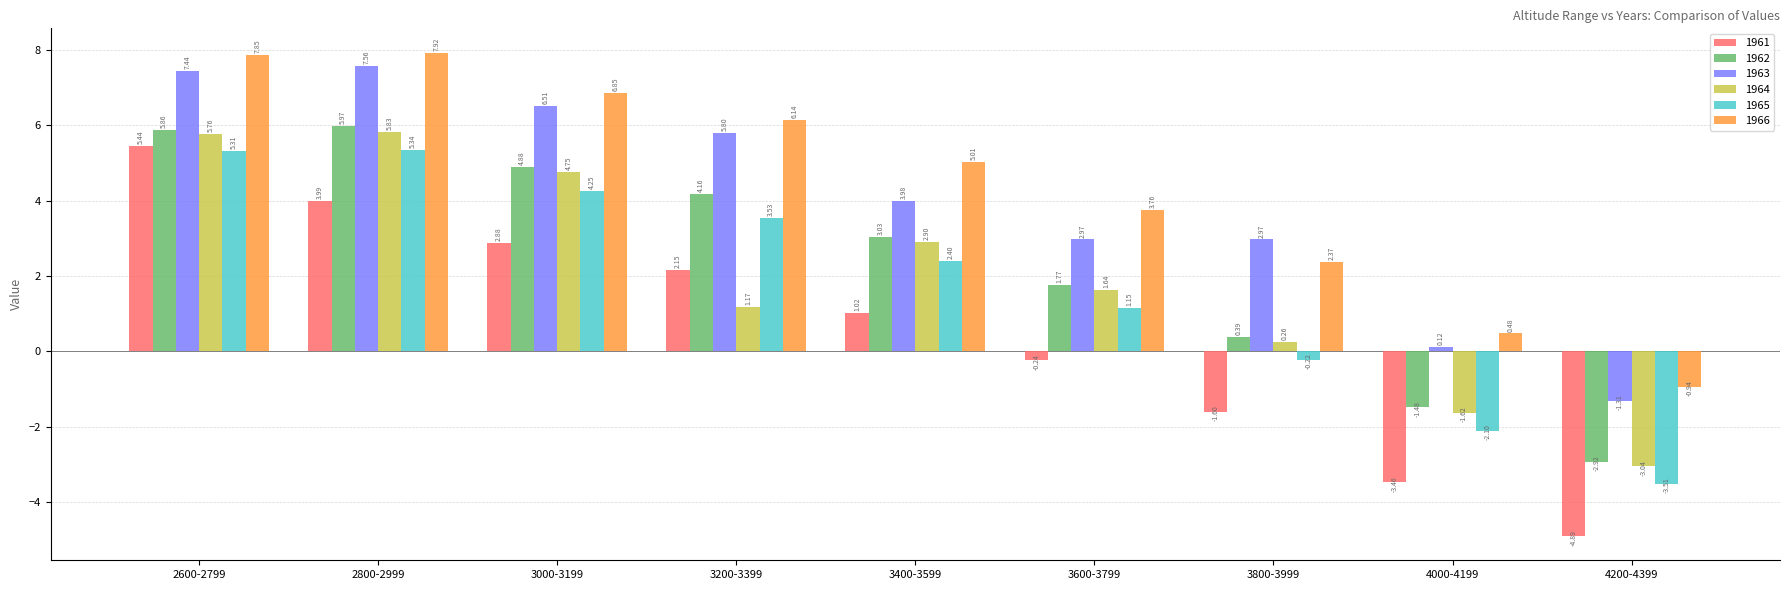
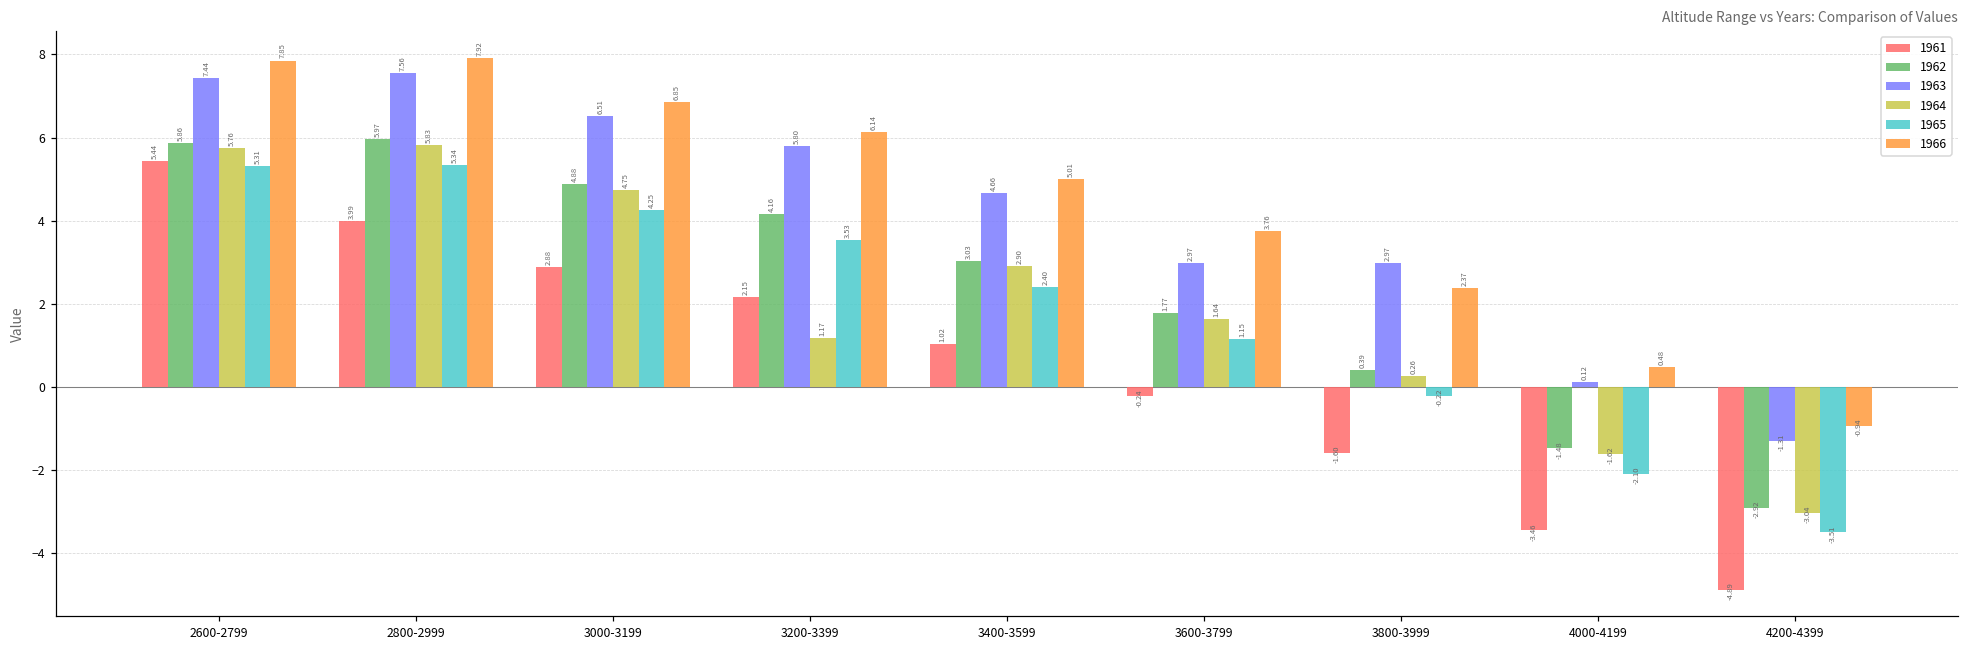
1963, 3400-3599: 3.98 -> 4.66
